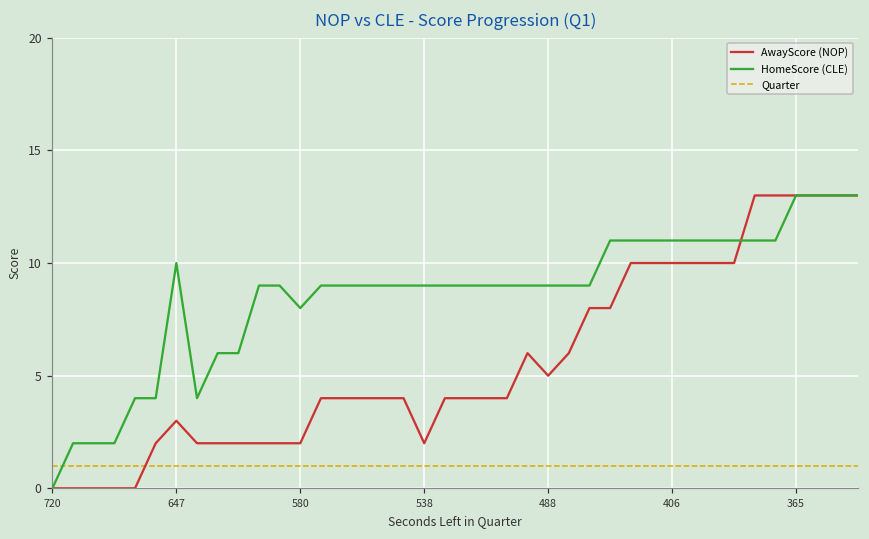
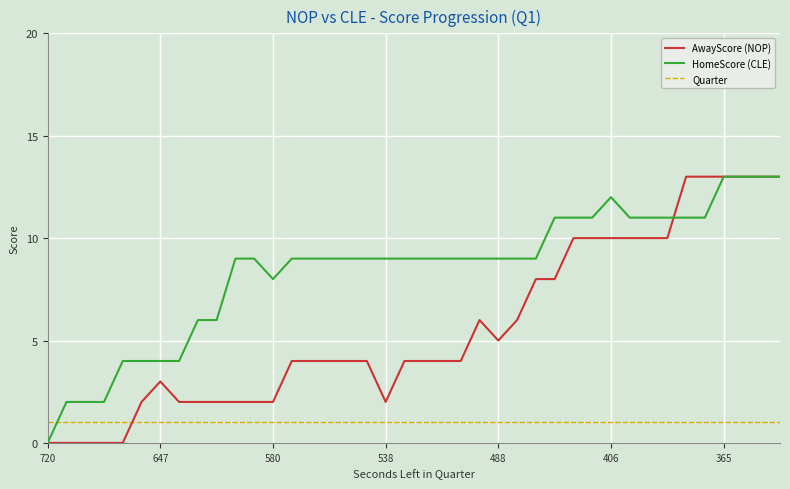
HomeScore (CLE), 647: 10 -> 4
HomeScore (CLE), 406: 11 -> 12
